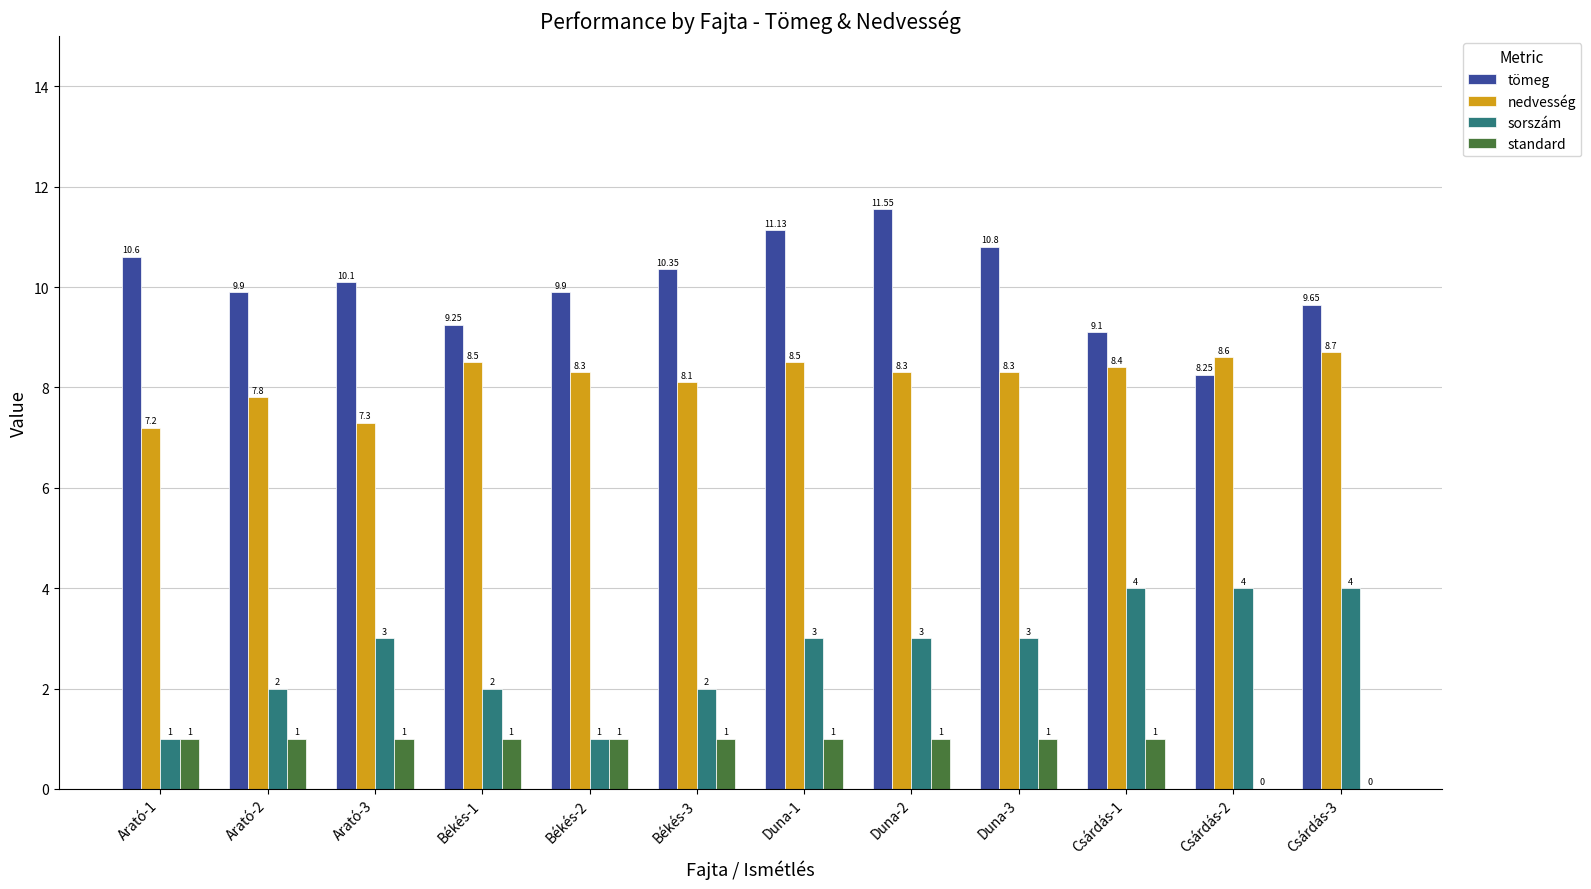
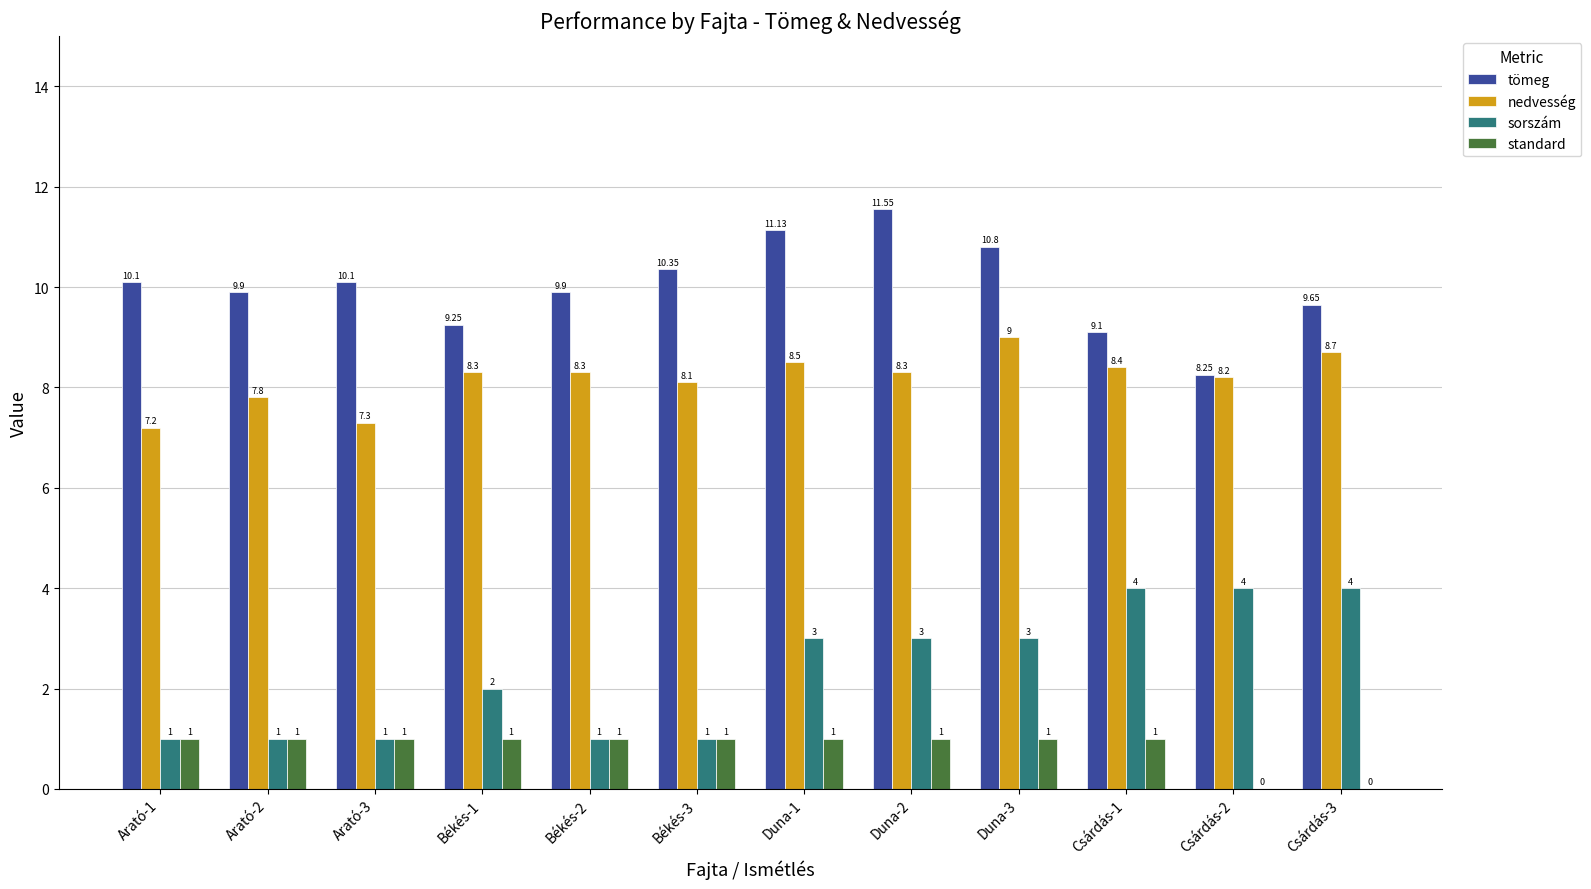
tömeg, Arató-1: 10.6 -> 10.1
sorszám, Arató-2: 2 -> 1
sorszám, Arató-3: 3 -> 1
nedvesség, Békés-1: 8.5 -> 8.3
sorszám, Békés-3: 2 -> 1
nedvesség, Duna-3: 8.3 -> 9
nedvesség, Csárdás-2: 8.6 -> 8.2
